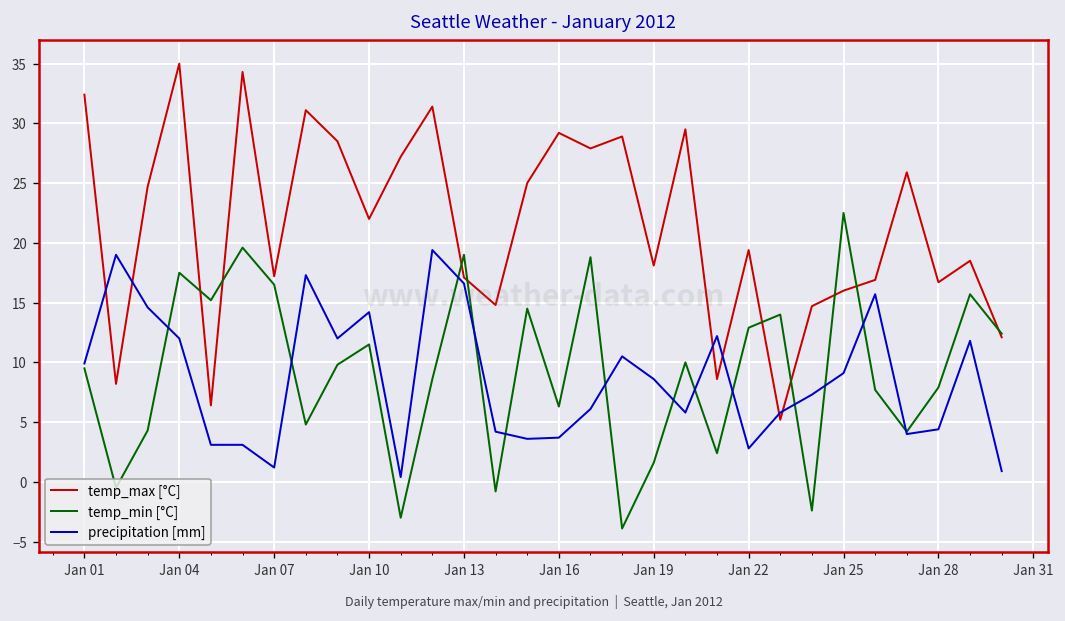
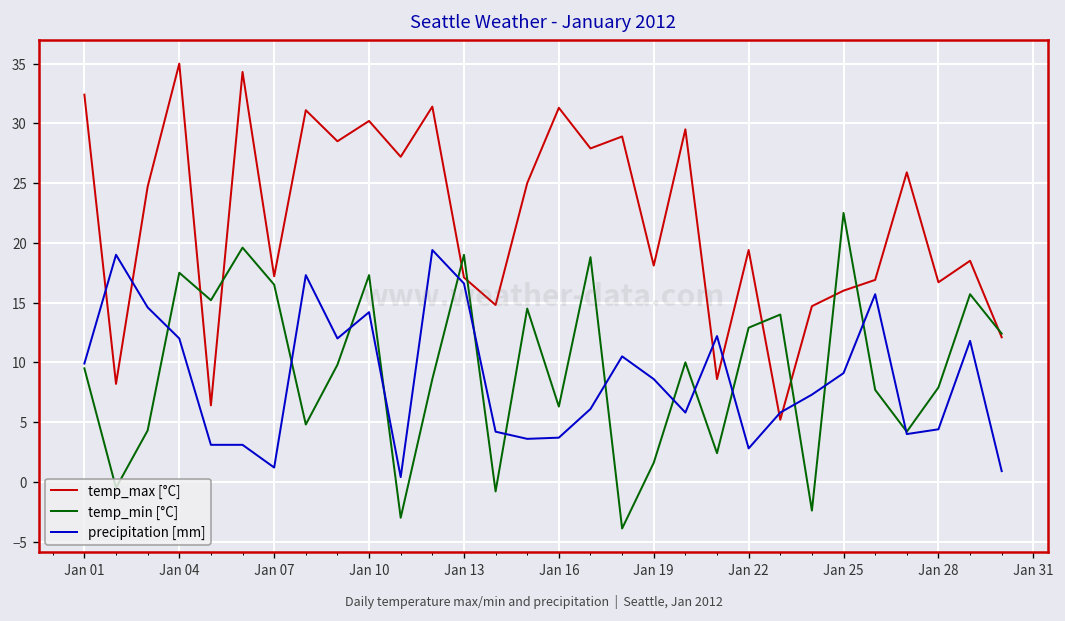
temp_max [°C], Jan 10: 22 -> 30
temp_min [°C], Jan 10: 12 -> 17
temp_max [°C], Jan 16: 29 -> 31
